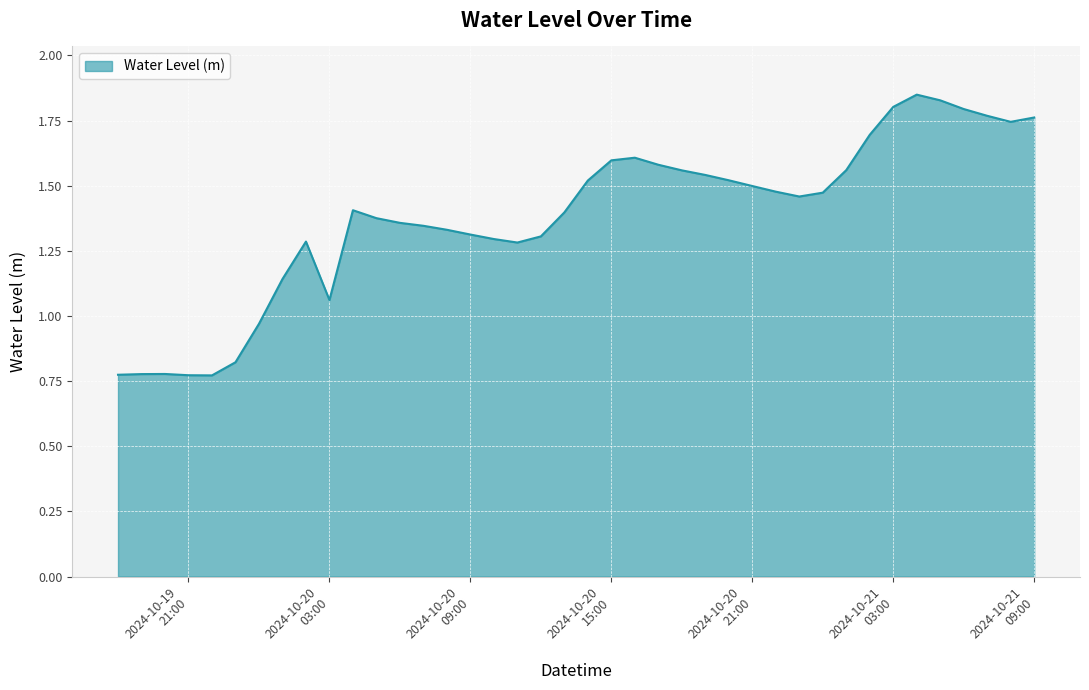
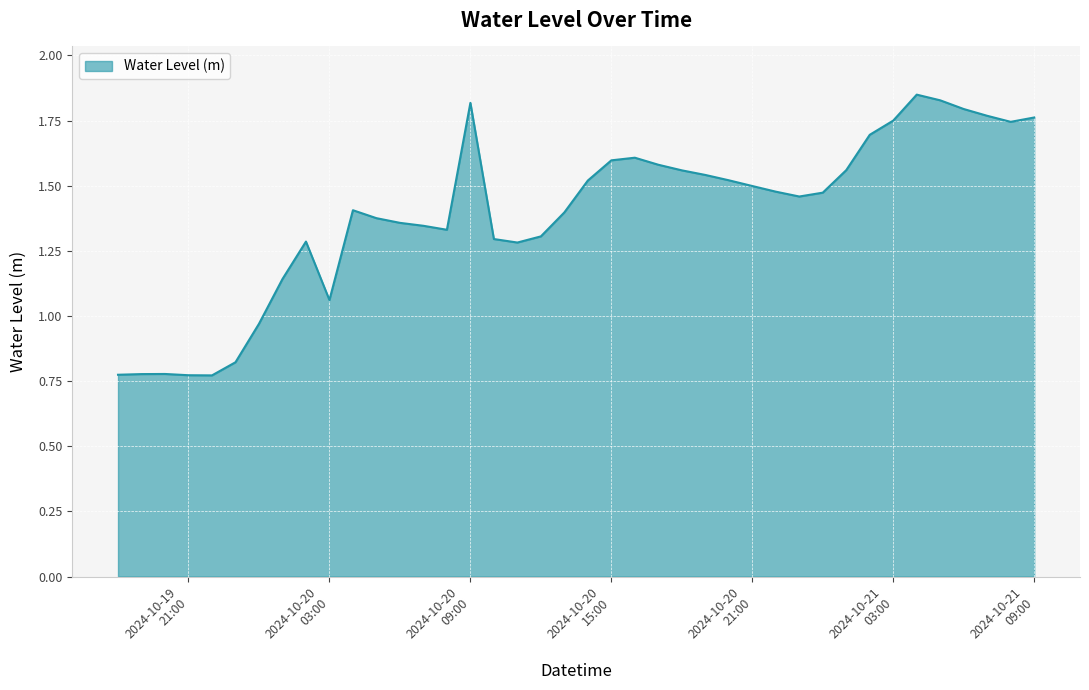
2024-10-20 09:00: 1.31 -> 1.82
2024-10-21 03:00: 1.80 -> 1.75
